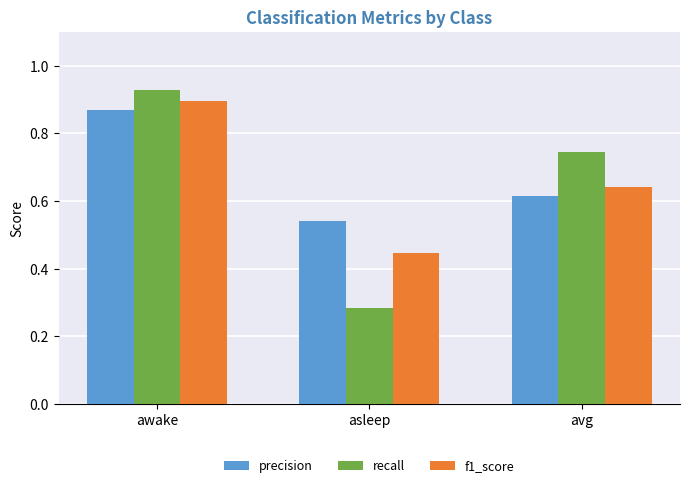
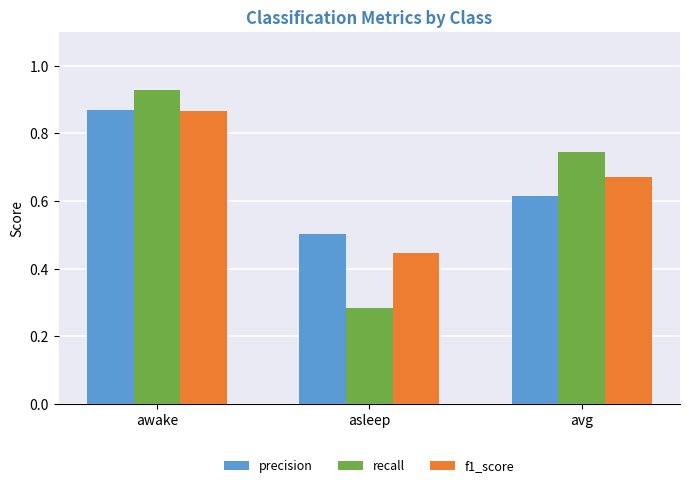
f1_score, awake: 0.90 -> 0.87
precision, asleep: 0.54 -> 0.50
f1_score, avg: 0.64 -> 0.67
